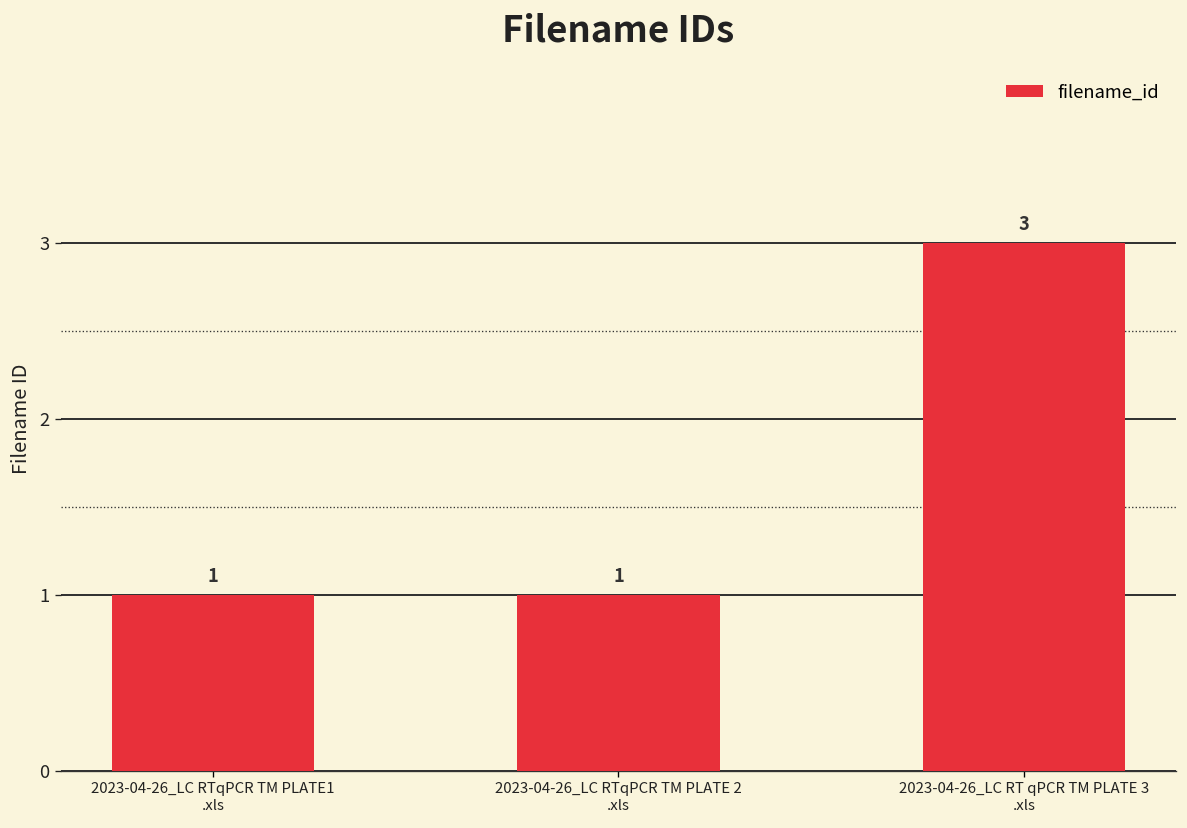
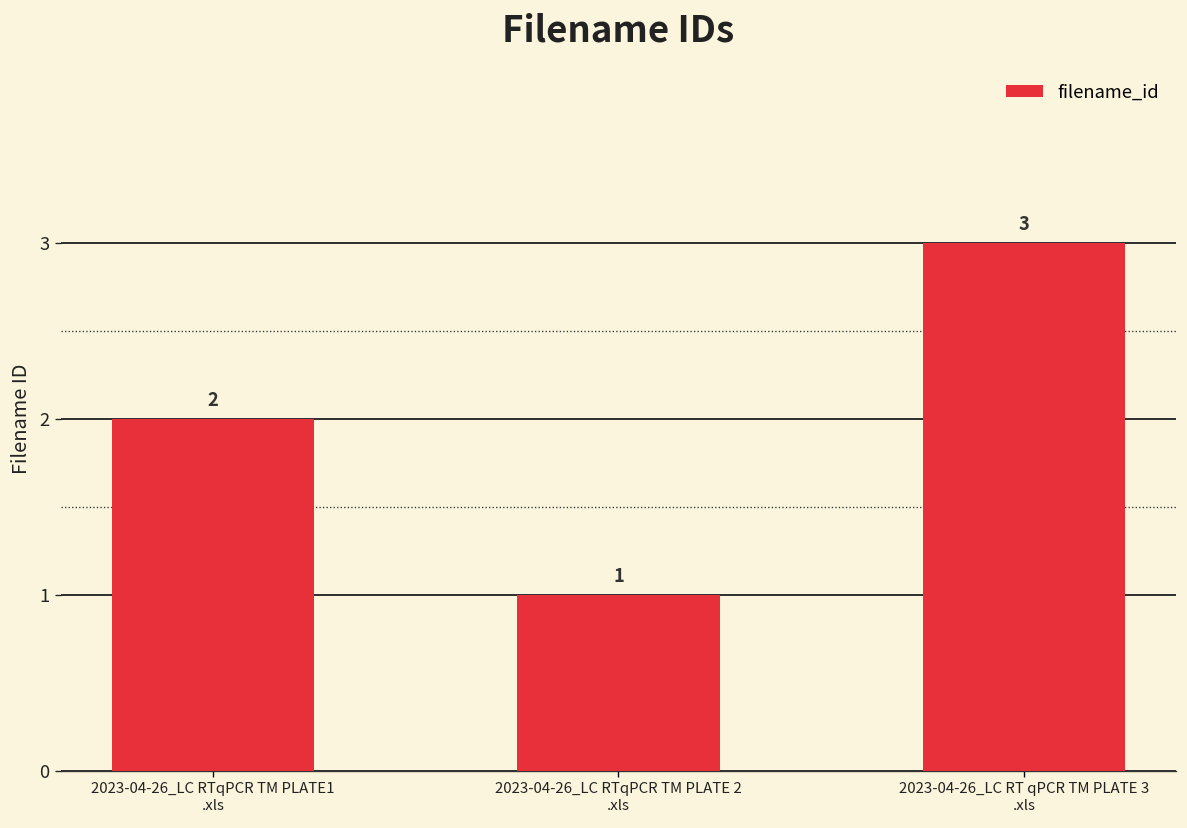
2023-04-26_LC RTqPCR TM PLATE1 .xls: 1 -> 2
